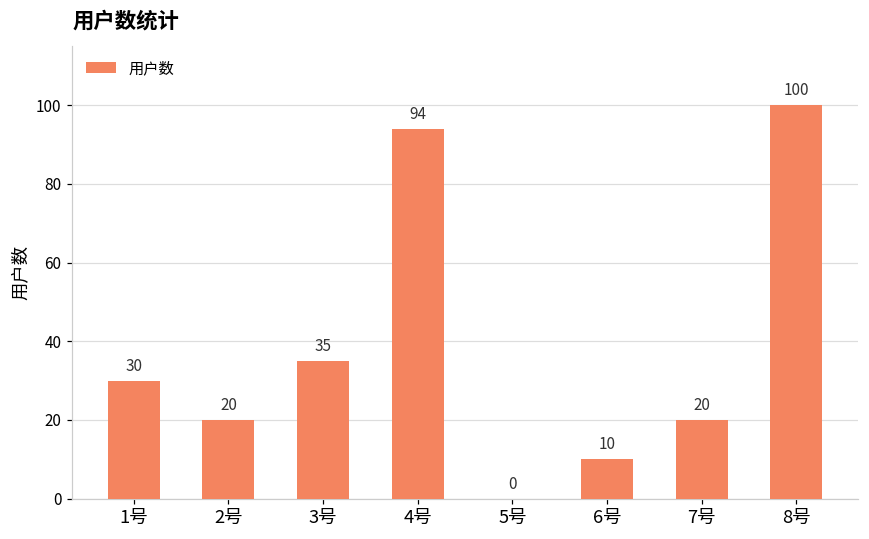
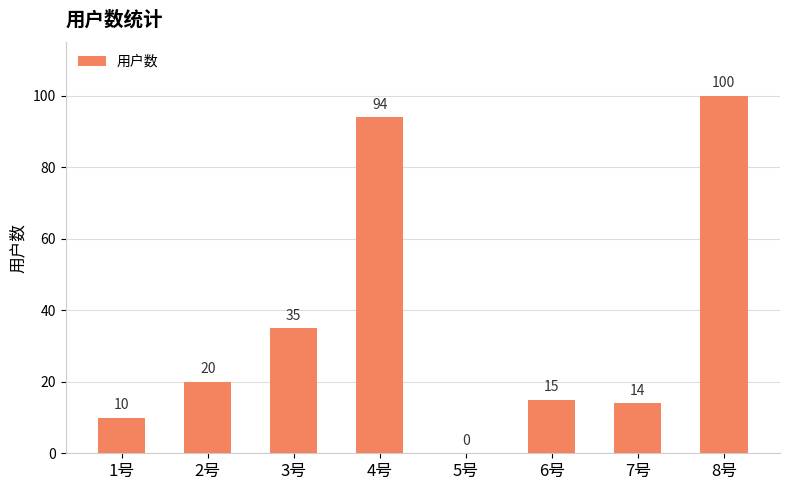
1号: 30 -> 10
6号: 10 -> 15
7号: 20 -> 14
